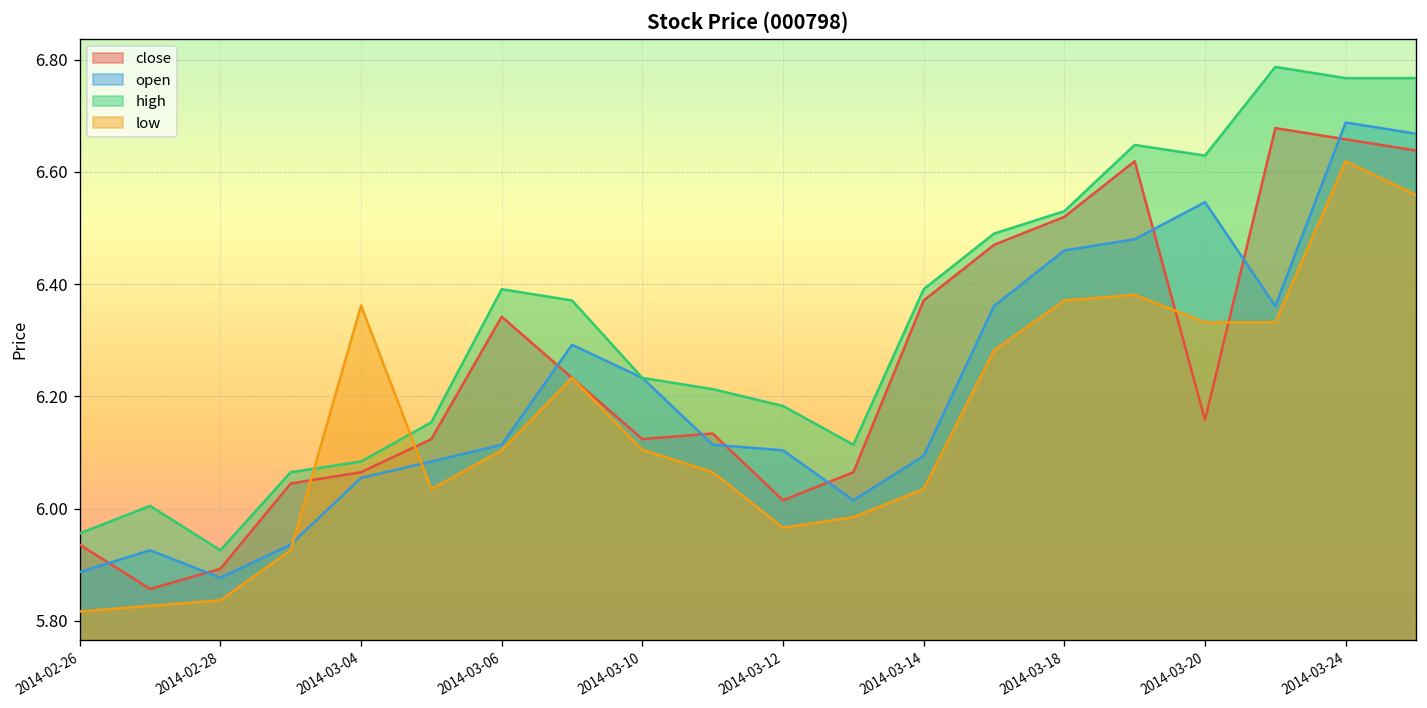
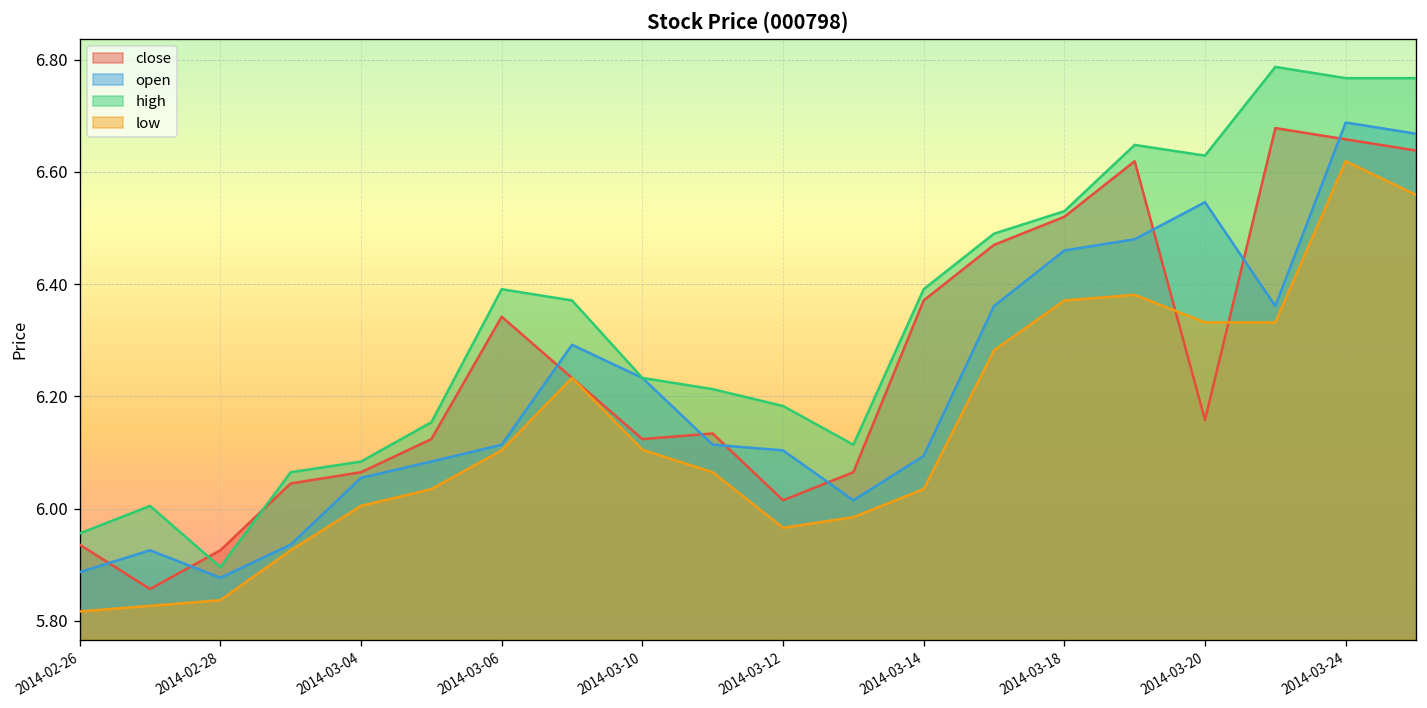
close, 2014-02-28: 5.89 -> 5.93
high, 2014-02-28: 5.93 -> 5.90
low, 2014-03-04: 6.36 -> 6.01
